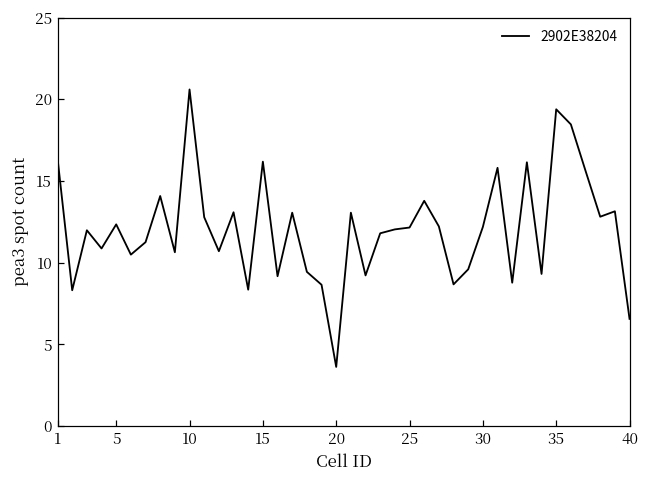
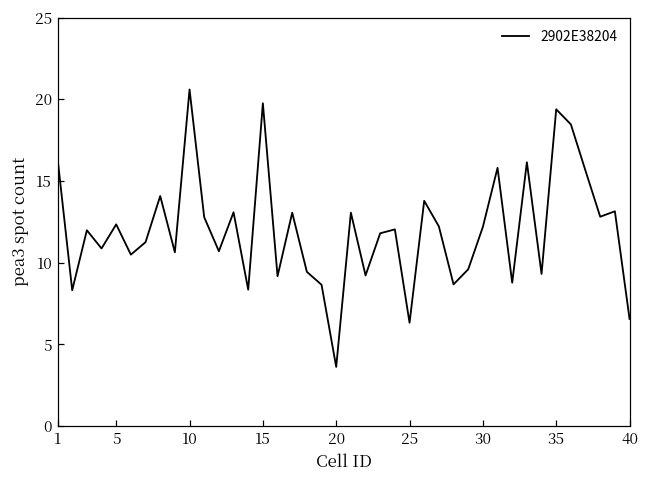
15: 16.2 -> 19.8
25: 12.1 -> 6.3
